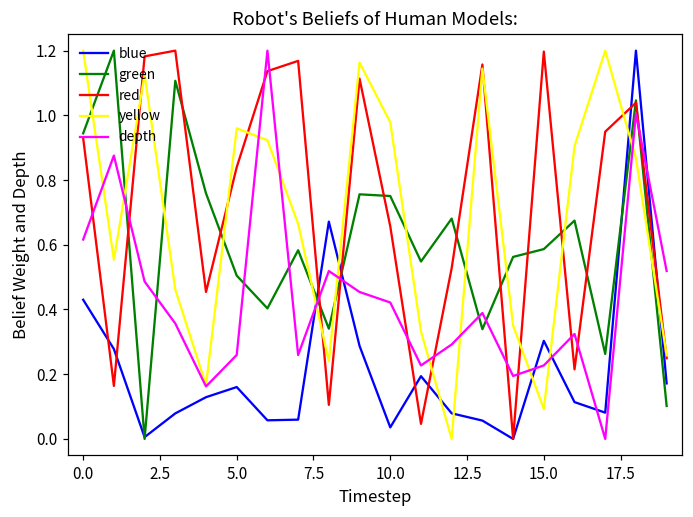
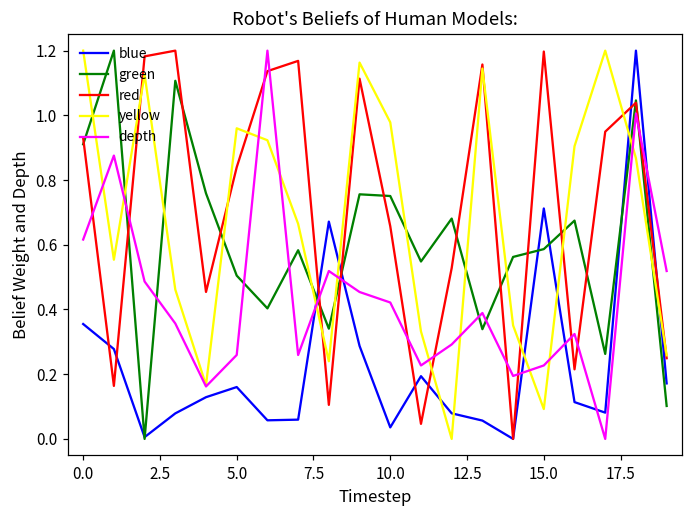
blue, 0.0: 0.43 -> 0.36
green, 0.0: 0.94 -> 0.91
blue, 15.0: 0.30 -> 0.71
